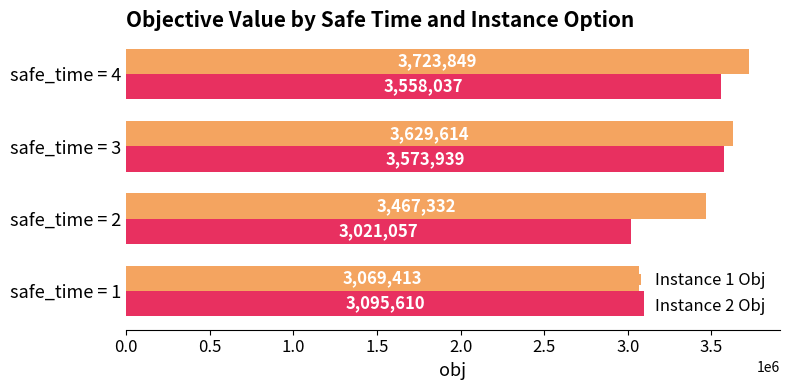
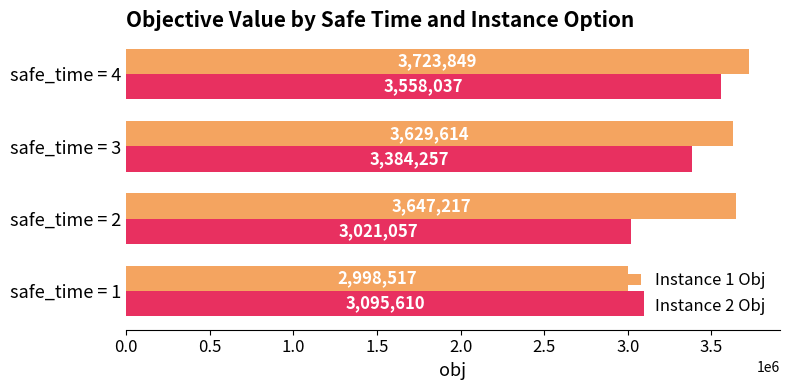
Instance 2 Obj, safe_time = 3: 3,573,939 -> 3,384,257
Instance 1 Obj, safe_time = 2: 3,467,332 -> 3,647,217
Instance 1 Obj, safe_time = 1: 3,069,413 -> 2,998,517
